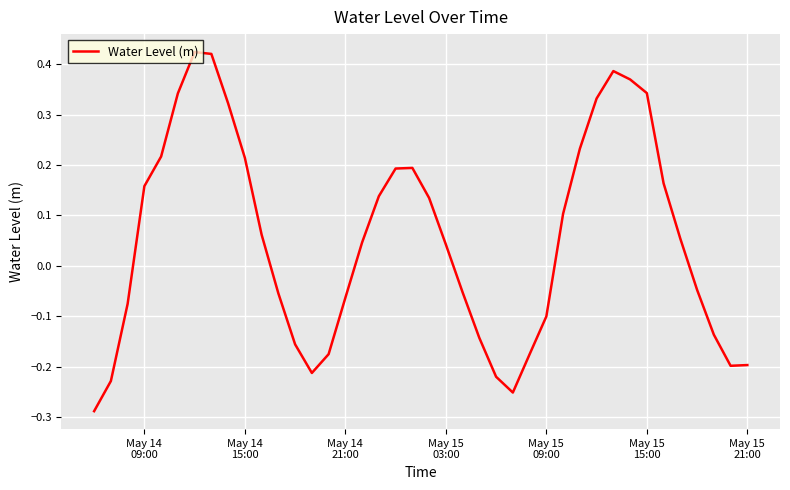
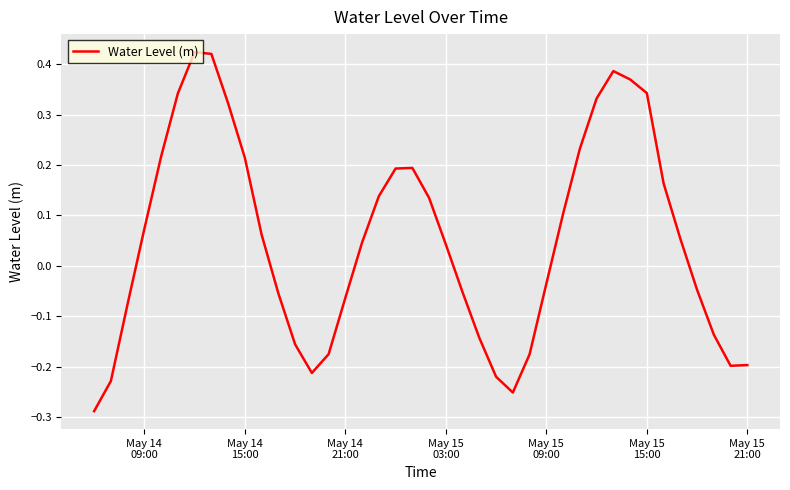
May 14 09:00: 0.16 -> 0.07
May 15 09:00: -0.10 -> -0.04
